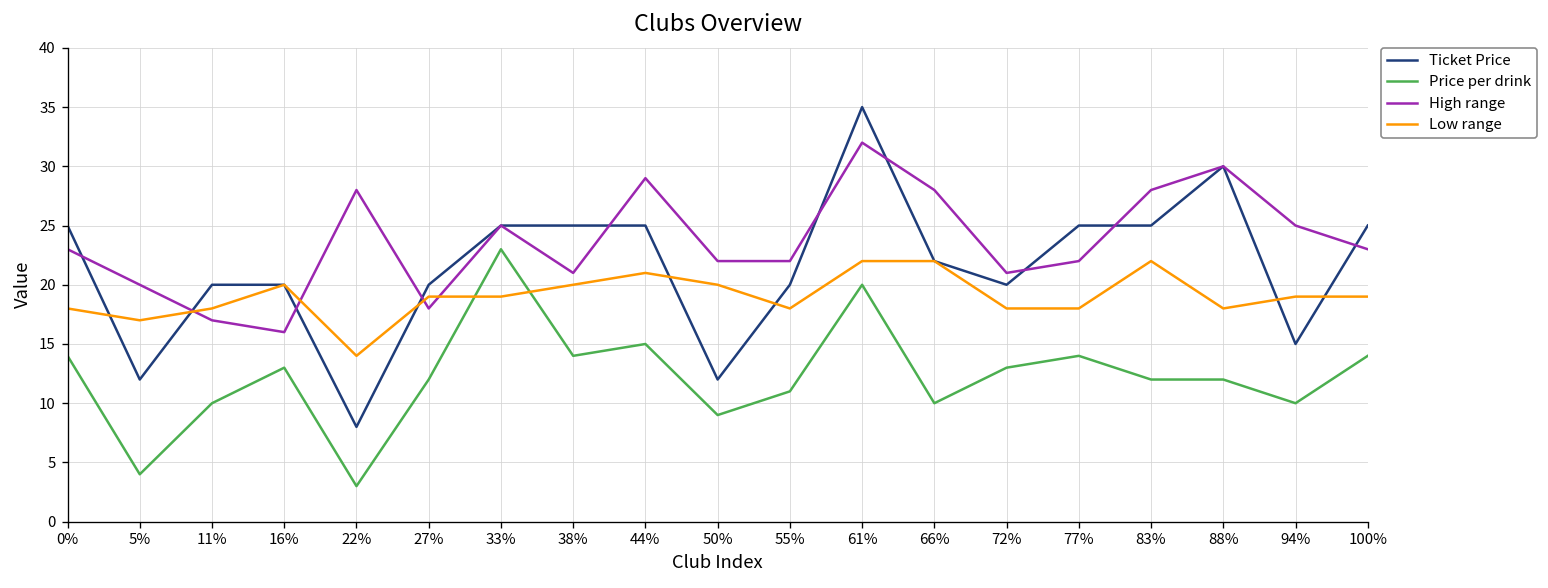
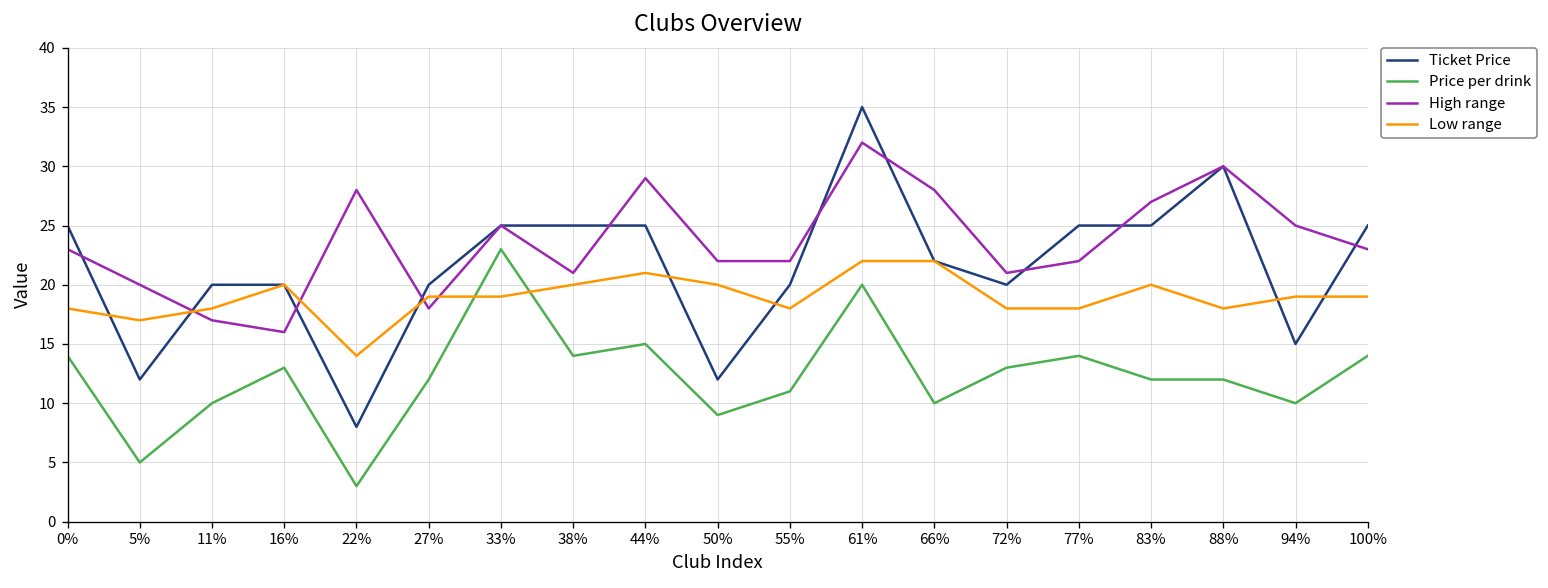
Price per drink, 5%: 4 -> 5
High range, 83%: 28 -> 27
Low range, 83%: 22 -> 20
